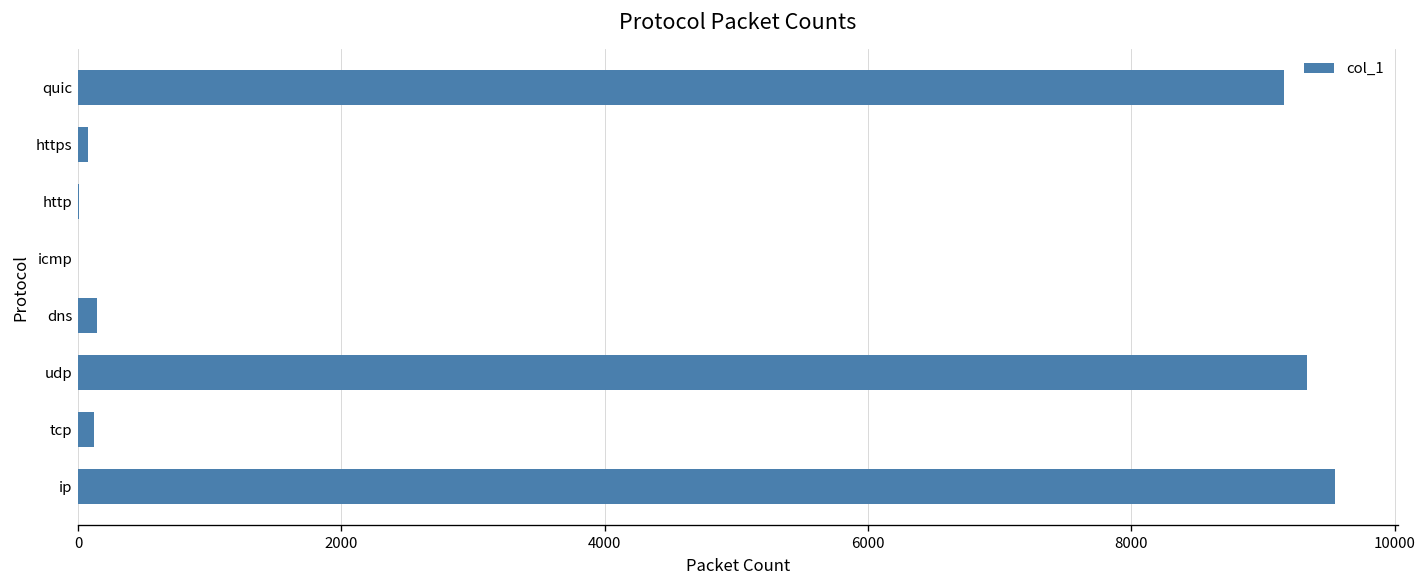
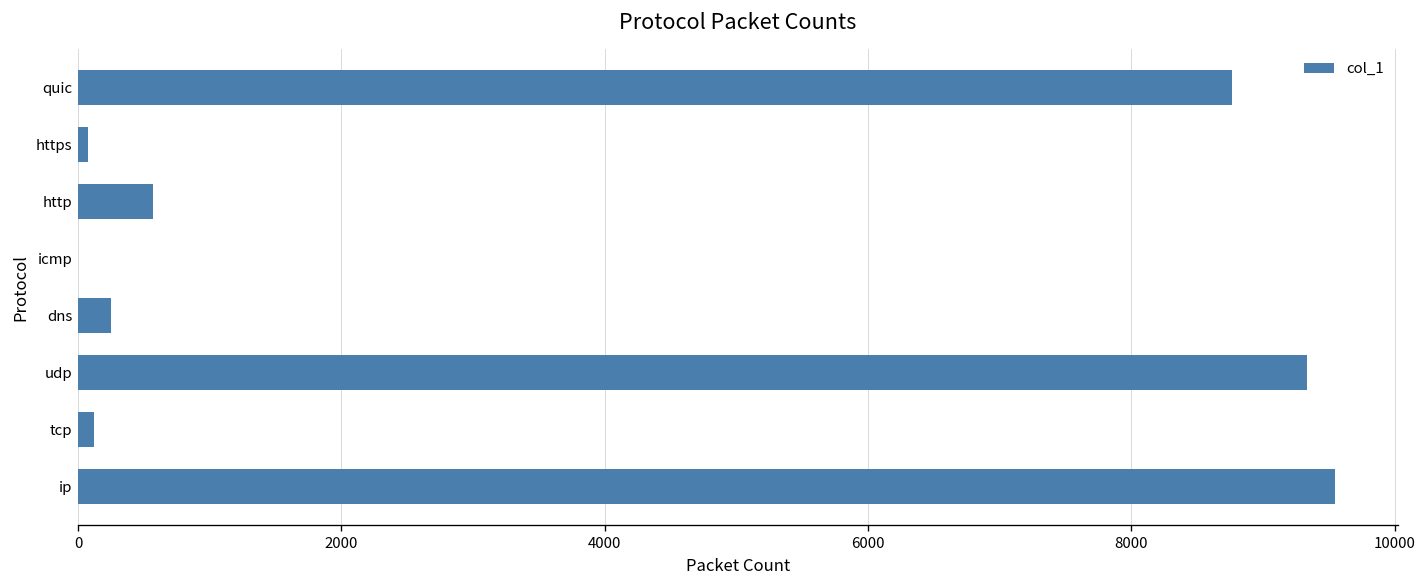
quic: 9160 -> 8760
http: 10 -> 570
dns: 150 -> 250
